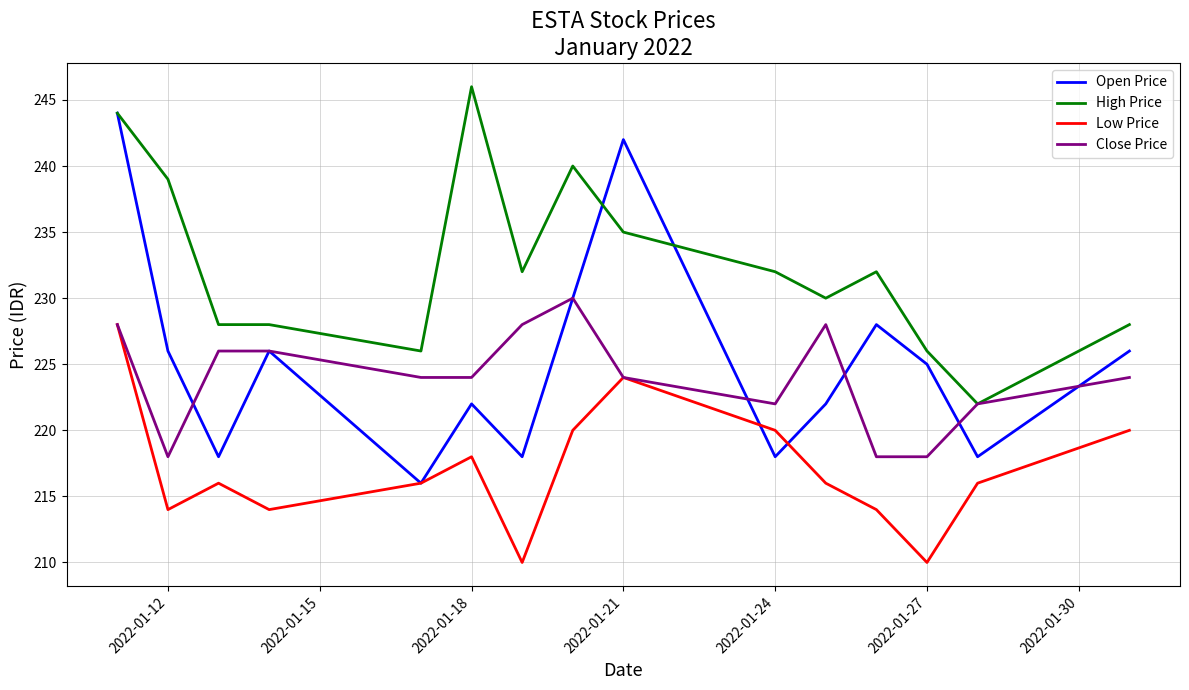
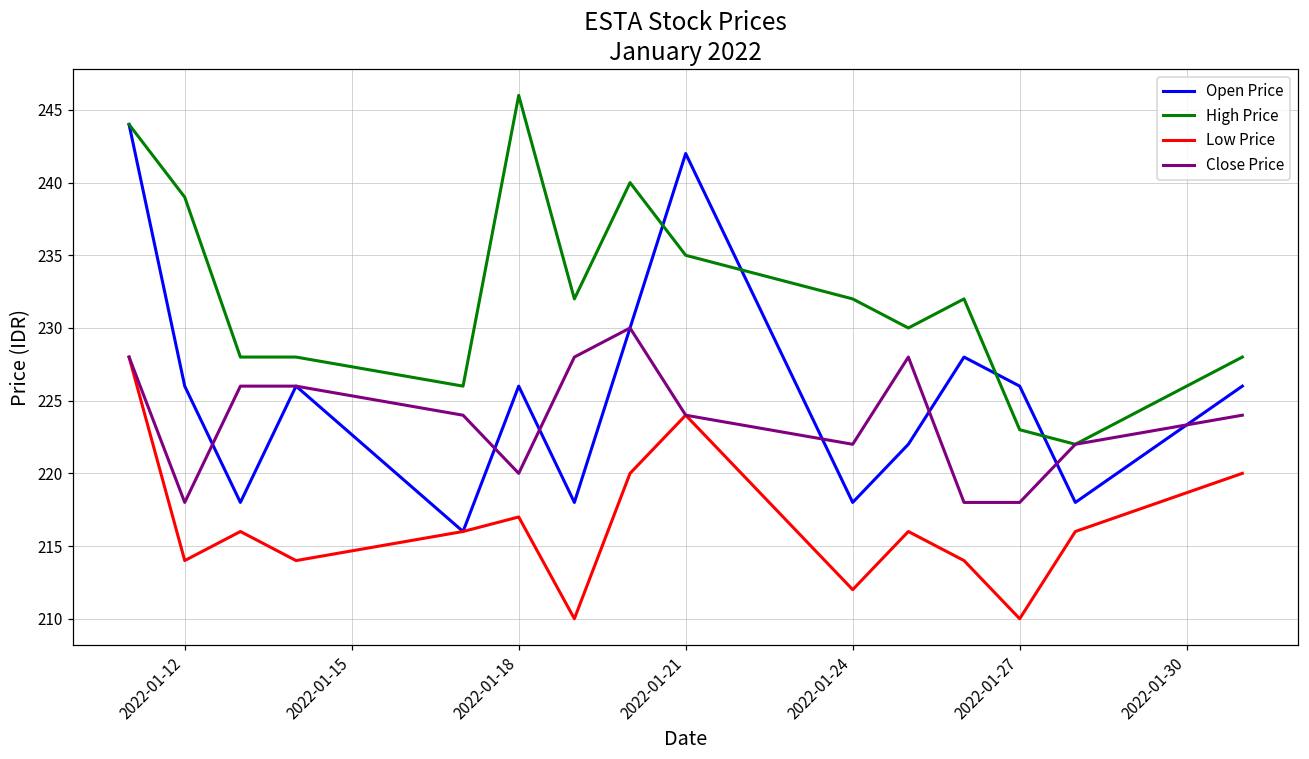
Open Price, 2022-01-18: 222 -> 226
Low Price, 2022-01-18: 218 -> 217
Close Price, 2022-01-18: 224 -> 220
Low Price, 2022-01-24: 220 -> 212
Open Price, 2022-01-27: 225 -> 226
High Price, 2022-01-27: 226 -> 223
